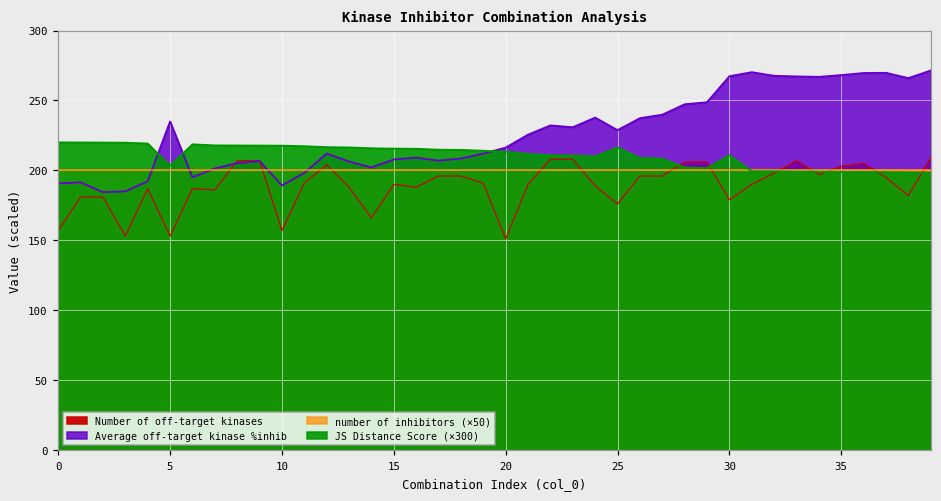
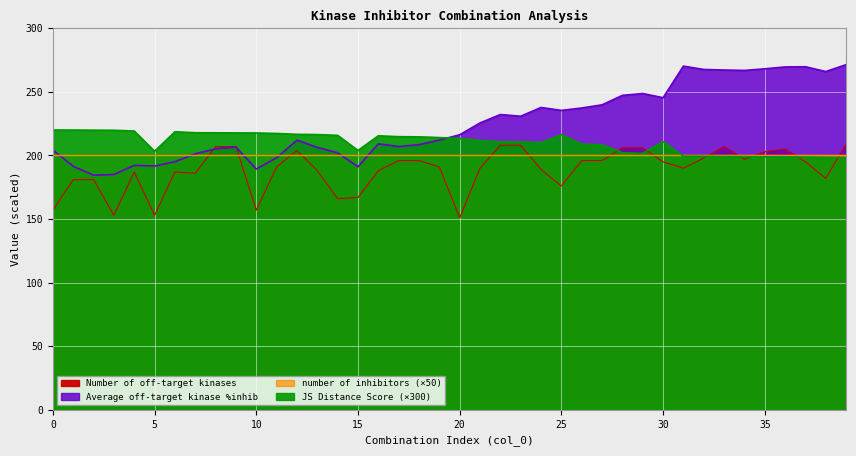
Average off-target kinase %inhib, 0: 191 -> 204
Average off-target kinase %inhib, 5: 235 -> 192
Number of off-target kinases, 15: 190 -> 167
Average off-target kinase %inhib, 15: 208 -> 191
JS Distance Score (×300), 15: 216 -> 204
Average off-target kinase %inhib, 25: 229 -> 235
Number of off-target kinases, 30: 179 -> 195
Average off-target kinase %inhib, 30: 267 -> 245
